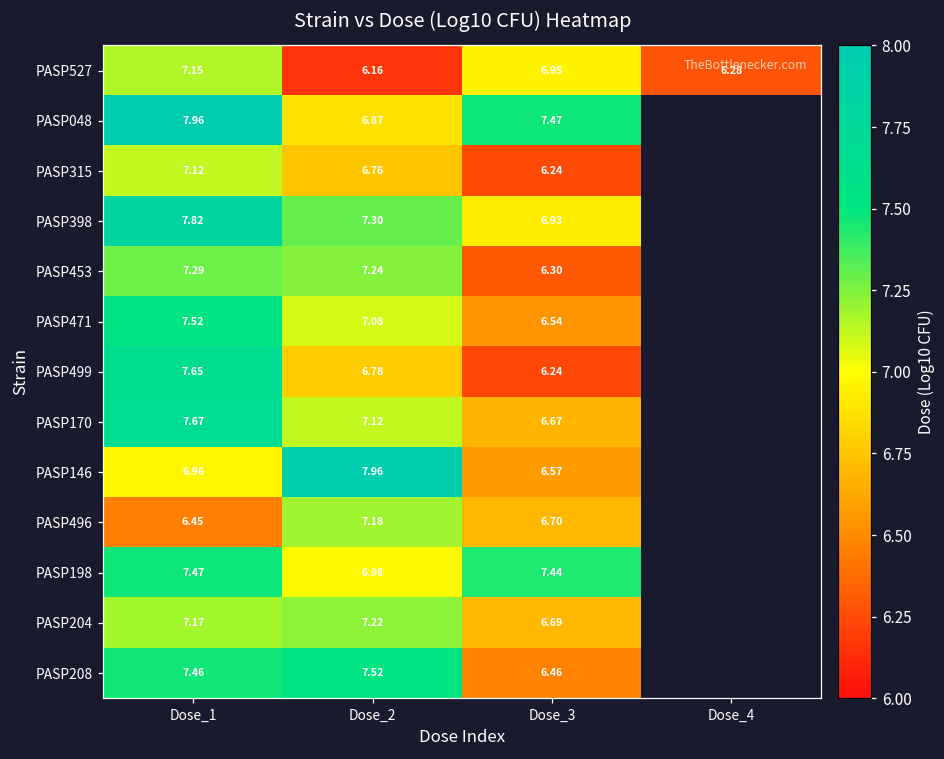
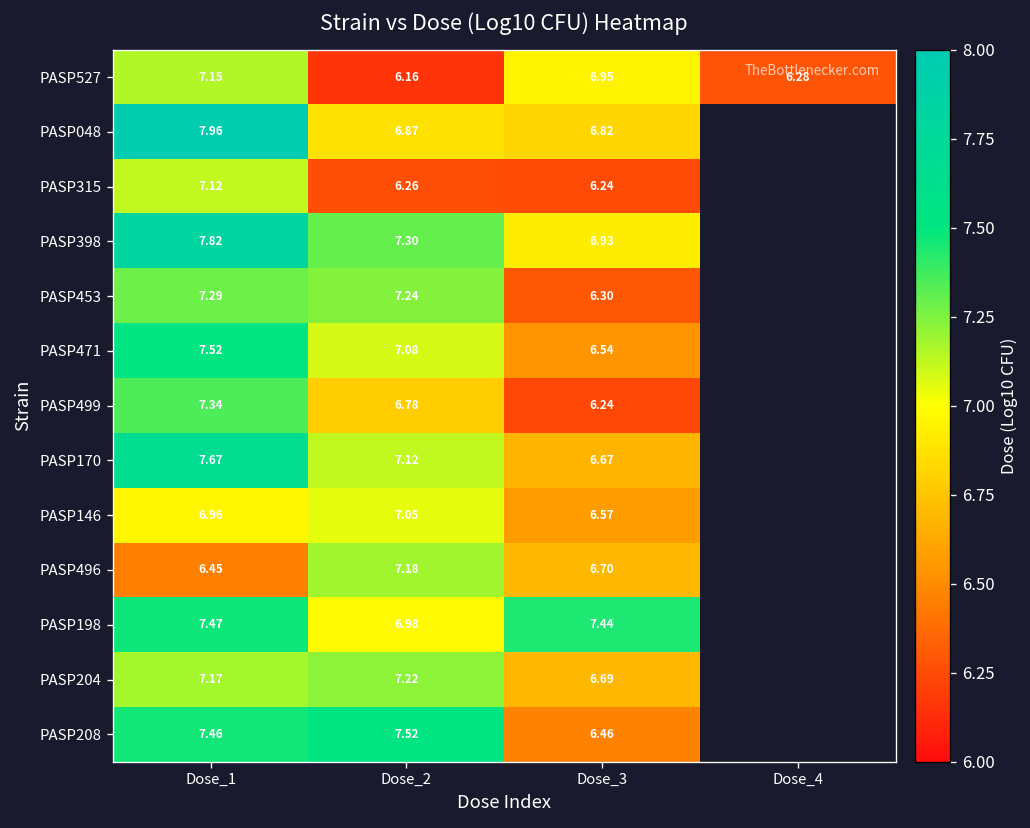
PASP048, Dose_3: 7.47 -> 6.82
PASP315, Dose_2: 6.76 -> 6.26
PASP499, Dose_1: 7.65 -> 7.34
PASP146, Dose_2: 7.96 -> 7.05
